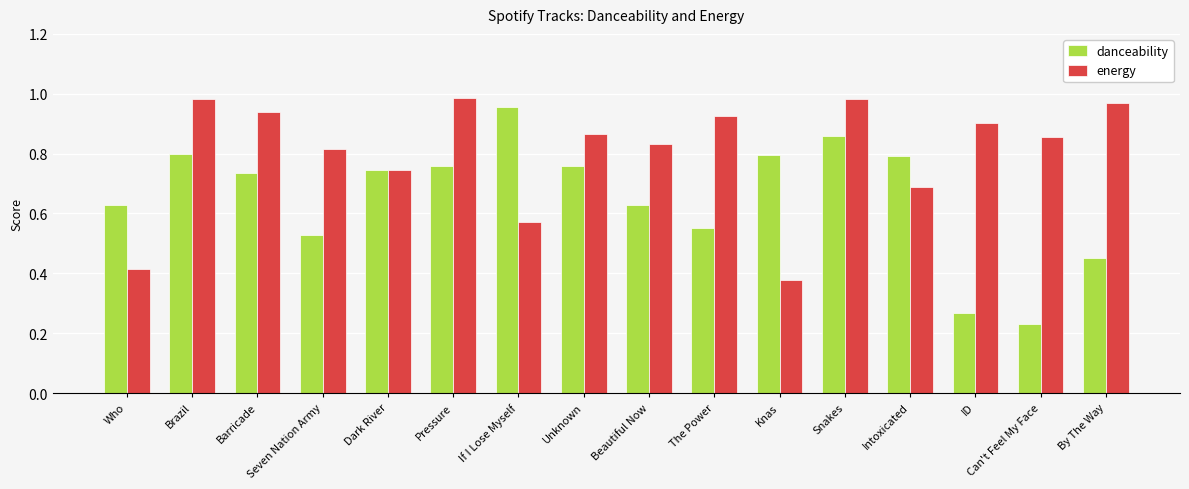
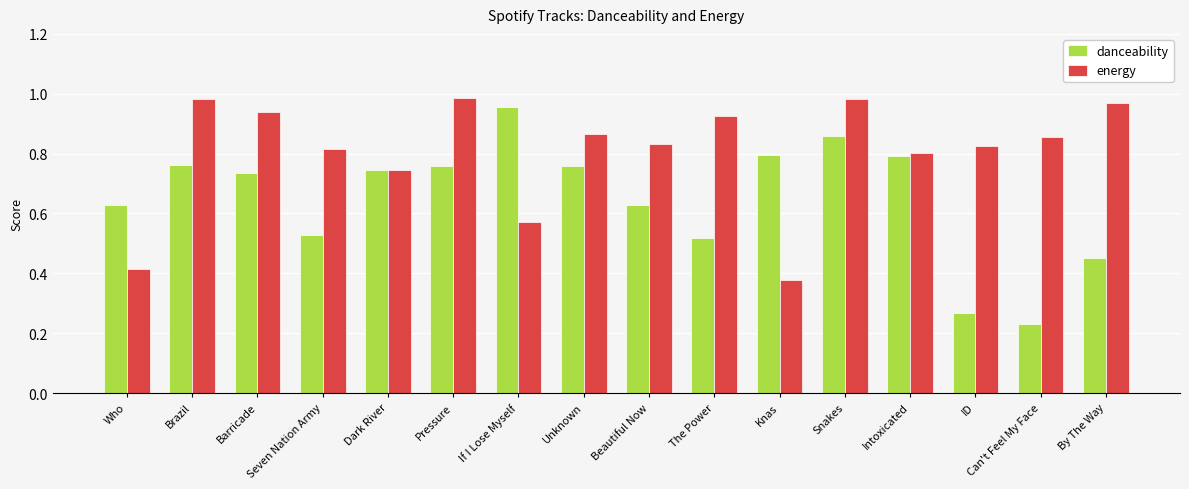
danceability, Brazil: 0.80 -> 0.76
danceability, The Power: 0.55 -> 0.52
energy, Intoxicated: 0.69 -> 0.80
energy, ID: 0.90 -> 0.83
